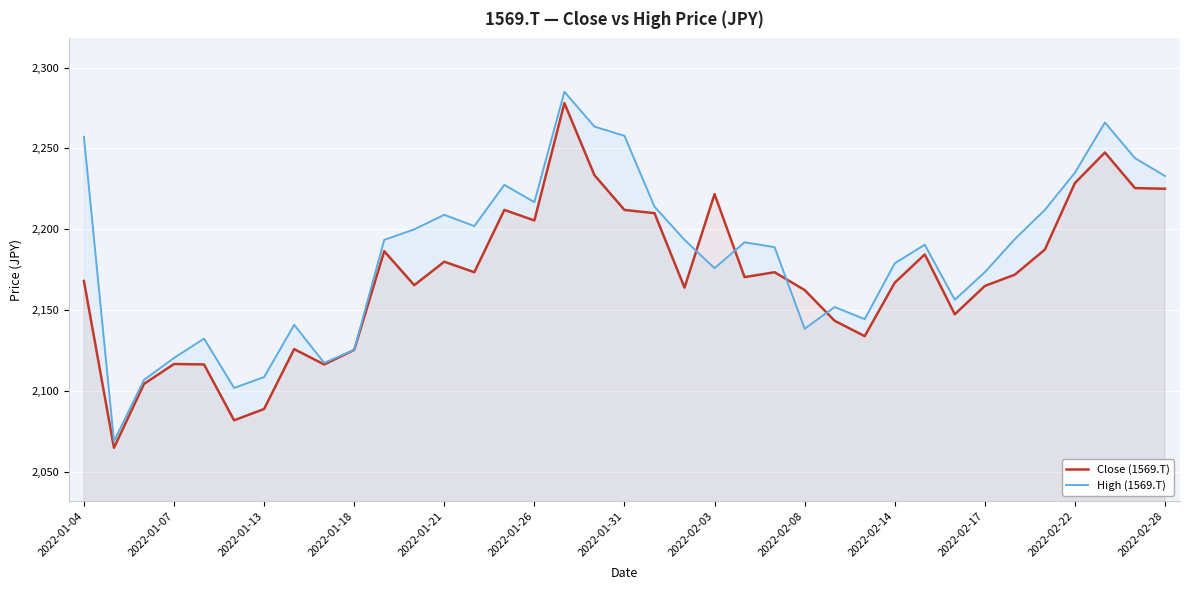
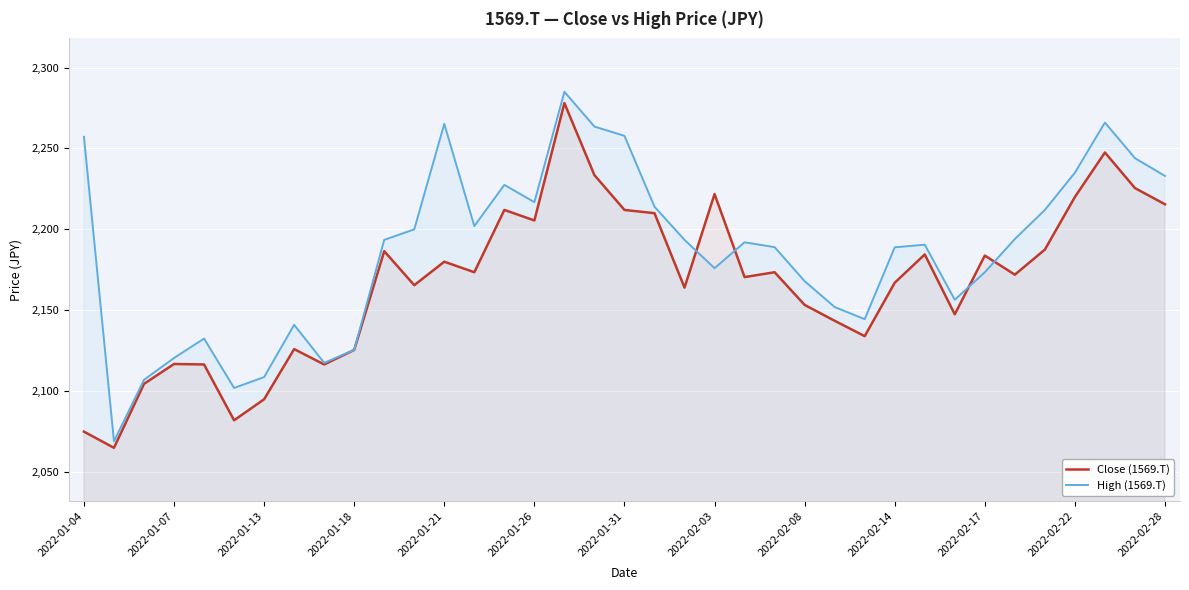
Close (1569.T), 2022-01-04: 2,168 -> 2,075
Close (1569.T), 2022-01-13: 2,089 -> 2,095
High (1569.T), 2022-01-21: 2,209 -> 2,265
Close (1569.T), 2022-02-08: 2,163 -> 2,153
High (1569.T), 2022-02-08: 2,139 -> 2,168
High (1569.T), 2022-02-14: 2,179 -> 2,189
Close (1569.T), 2022-02-17: 2,165 -> 2,184
Close (1569.T), 2022-02-22: 2,229 -> 2,220
Close (1569.T), 2022-02-28: 2,225 -> 2,216
